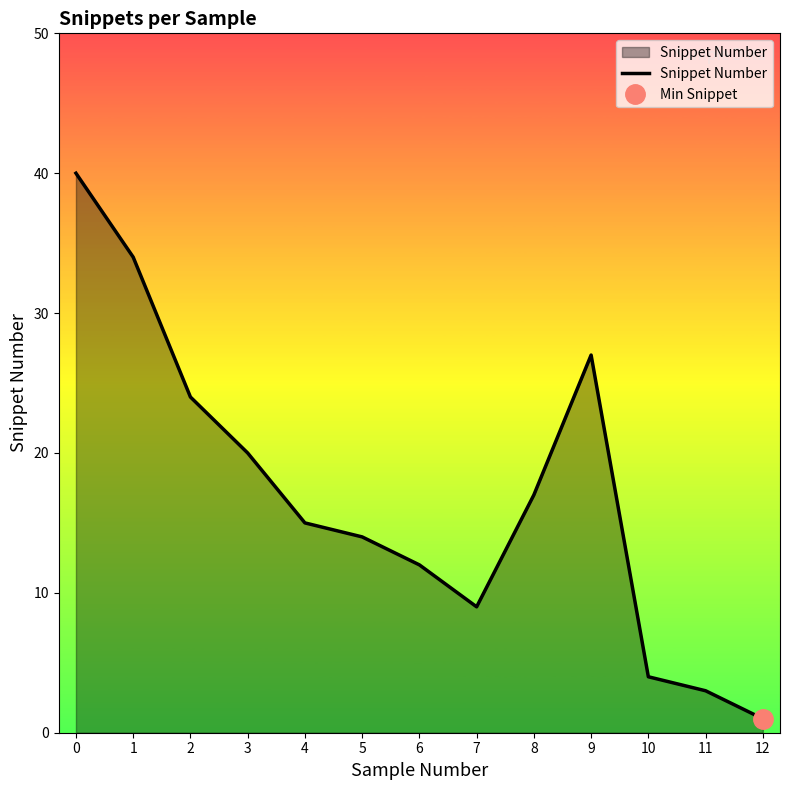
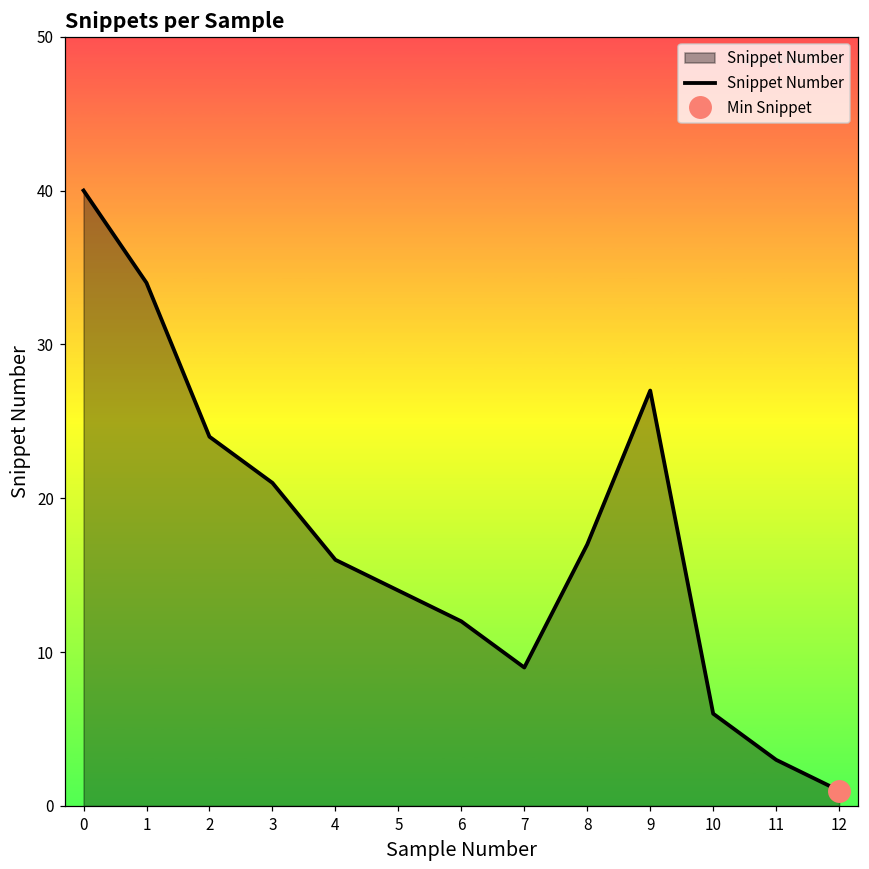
Snippet Number, 3: 20 -> 21
Snippet Number, 4: 15 -> 16
Snippet Number, 10: 4 -> 6
